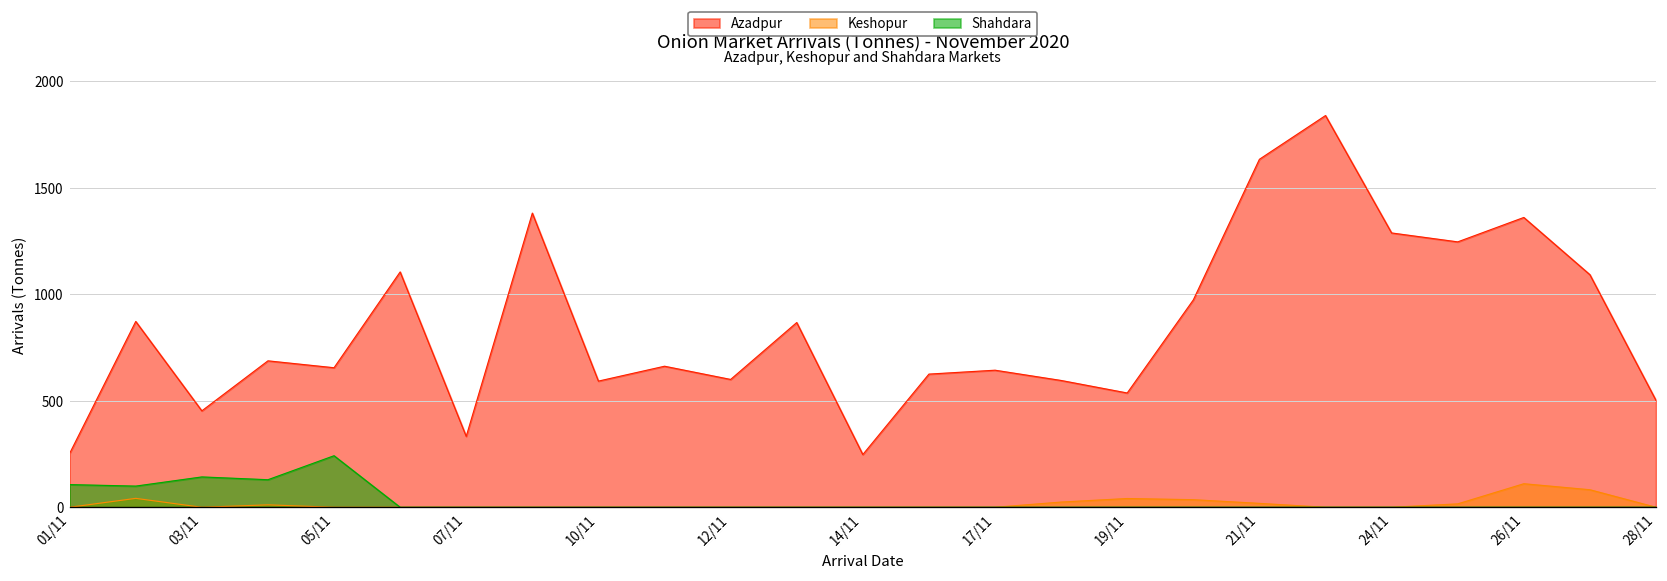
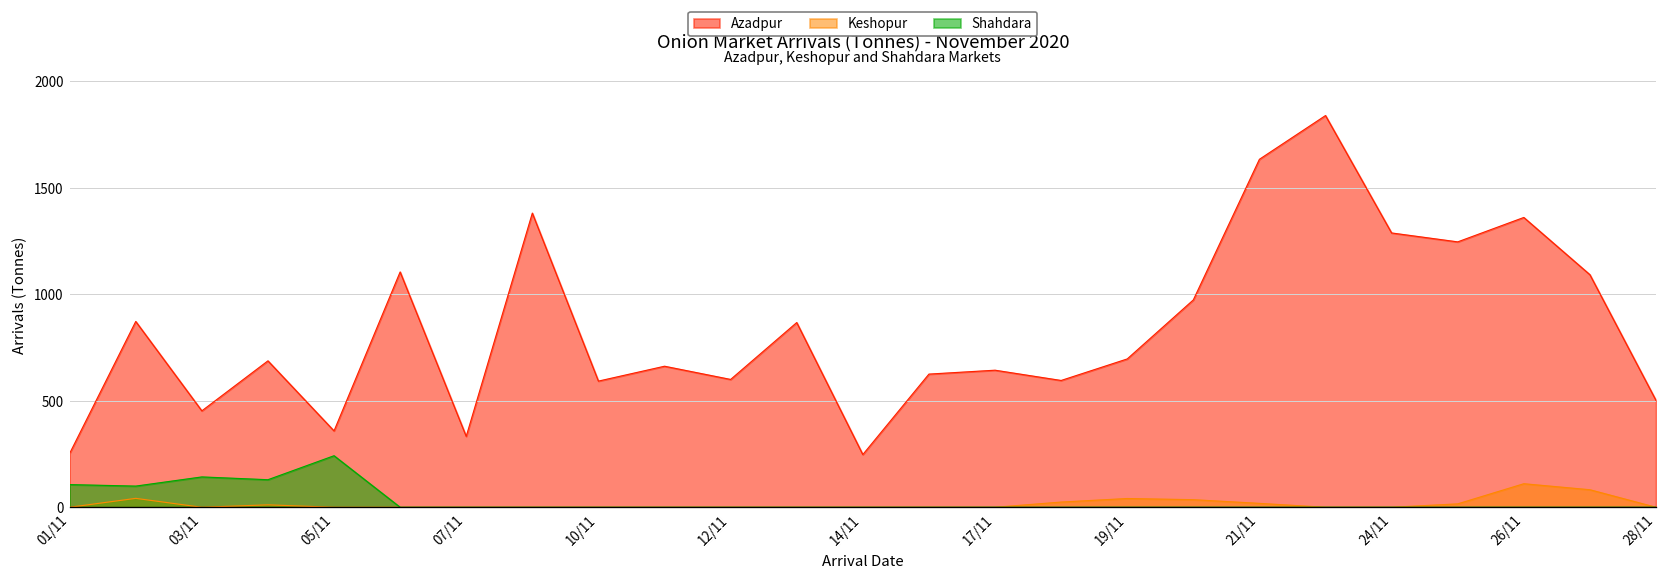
Azadpur, 05/11: 660 -> 360
Azadpur, 19/11: 540 -> 700
